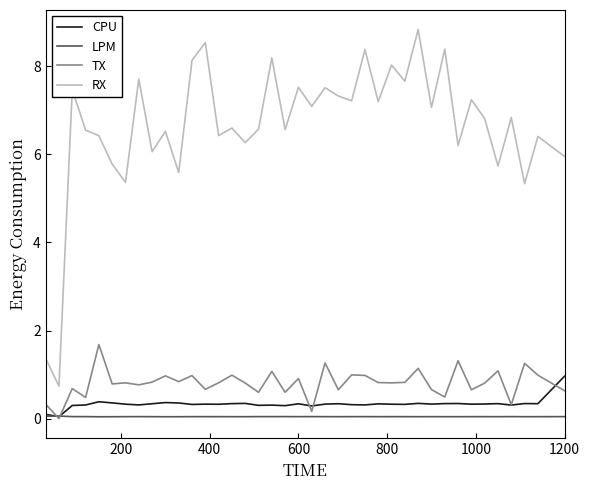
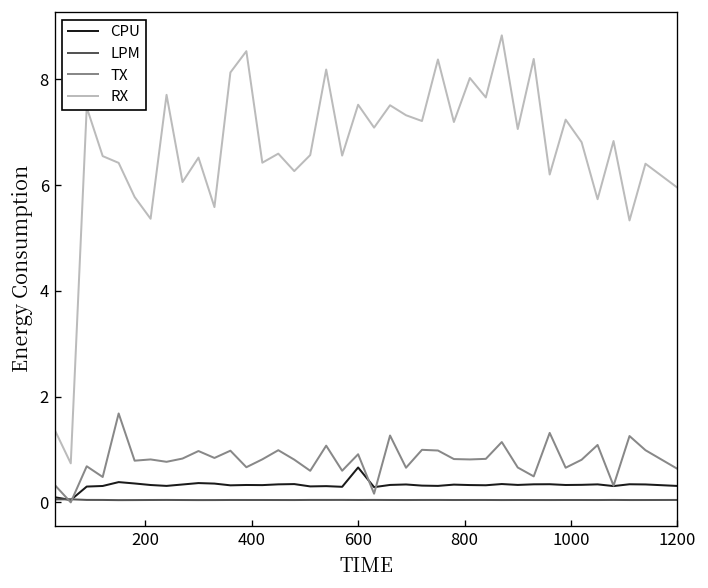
CPU, 600: 0.3 -> 0.7
CPU, 1200: 1.0 -> 0.3
